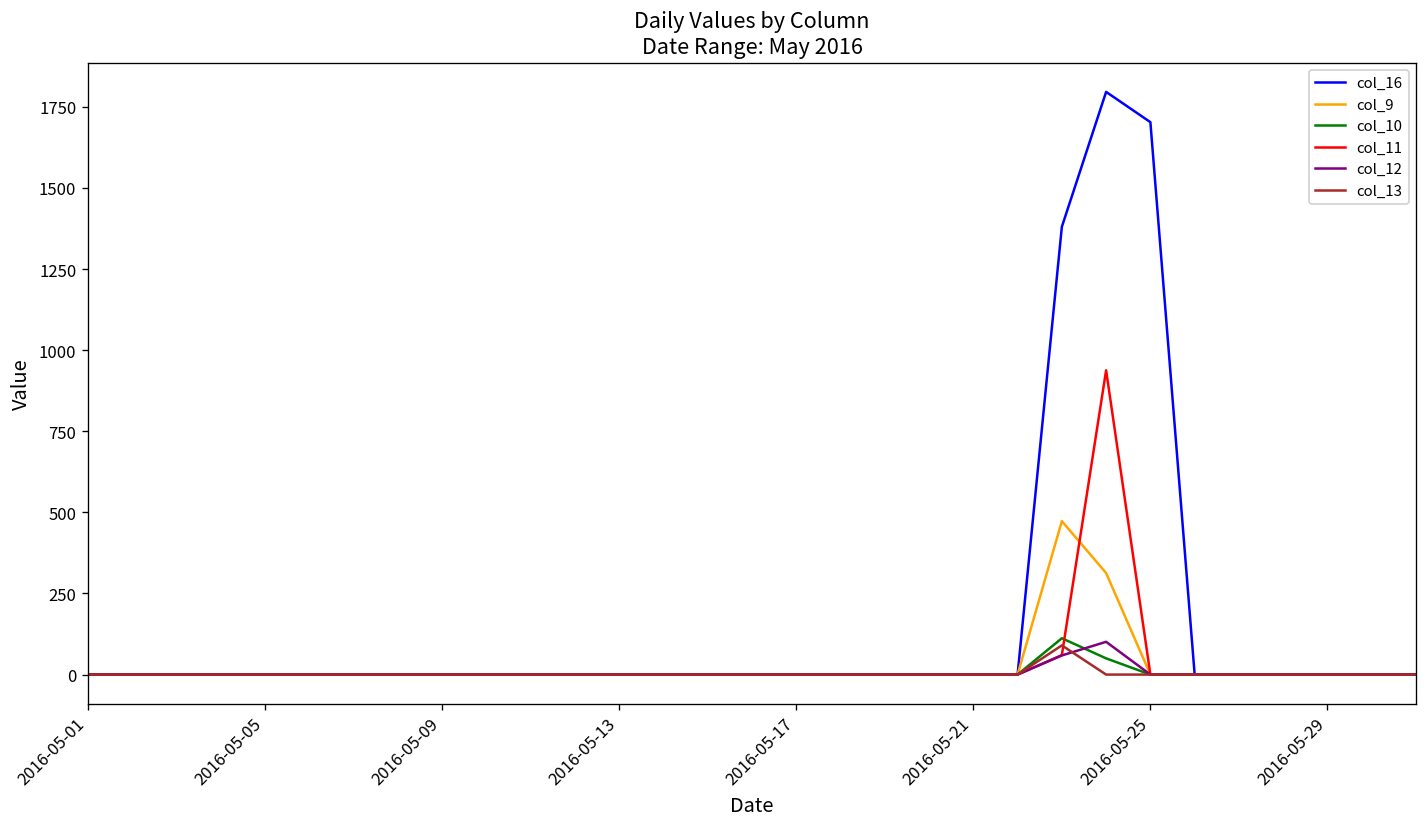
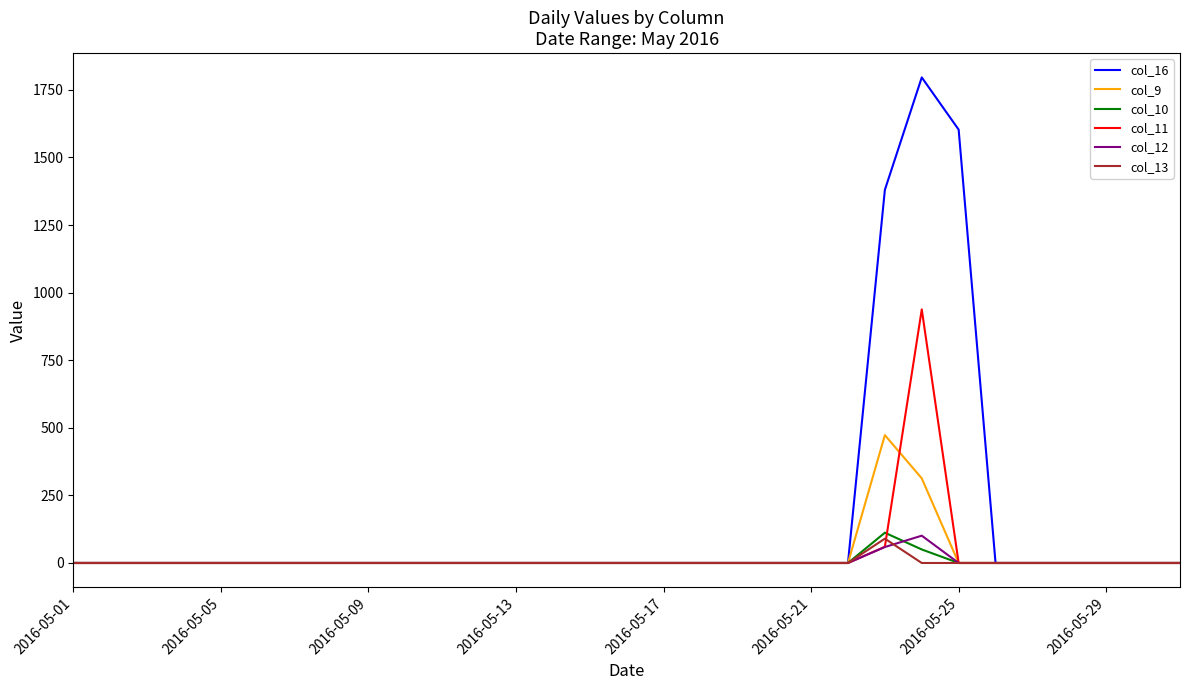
col_16, 2016-05-25: 1700 -> 1600
